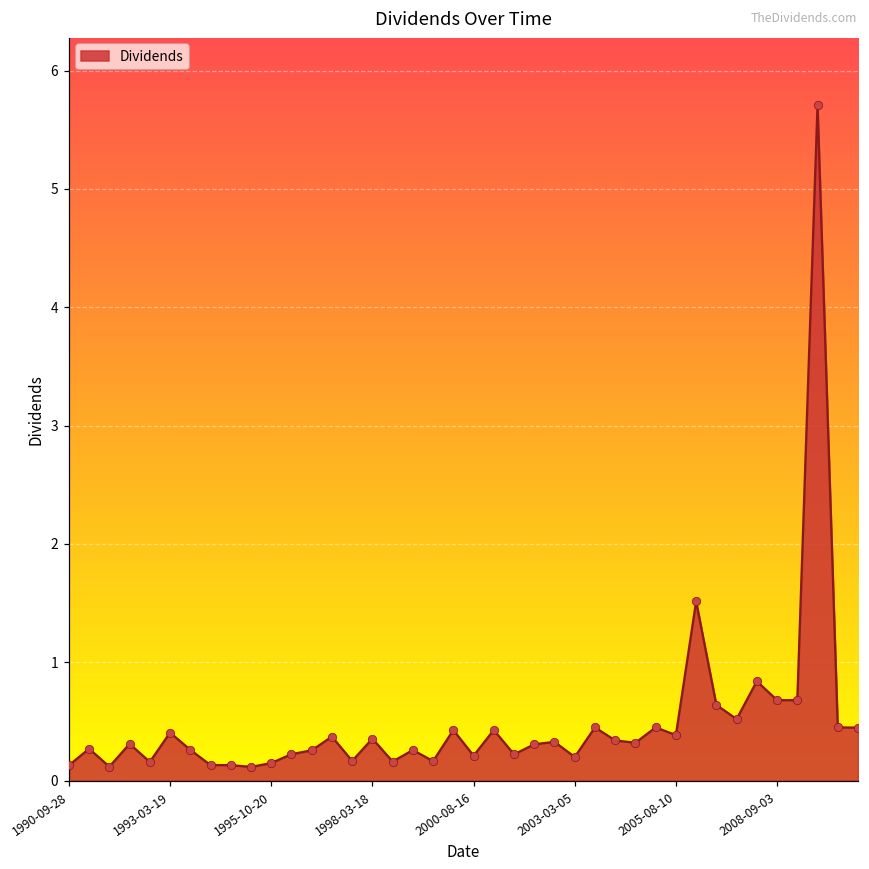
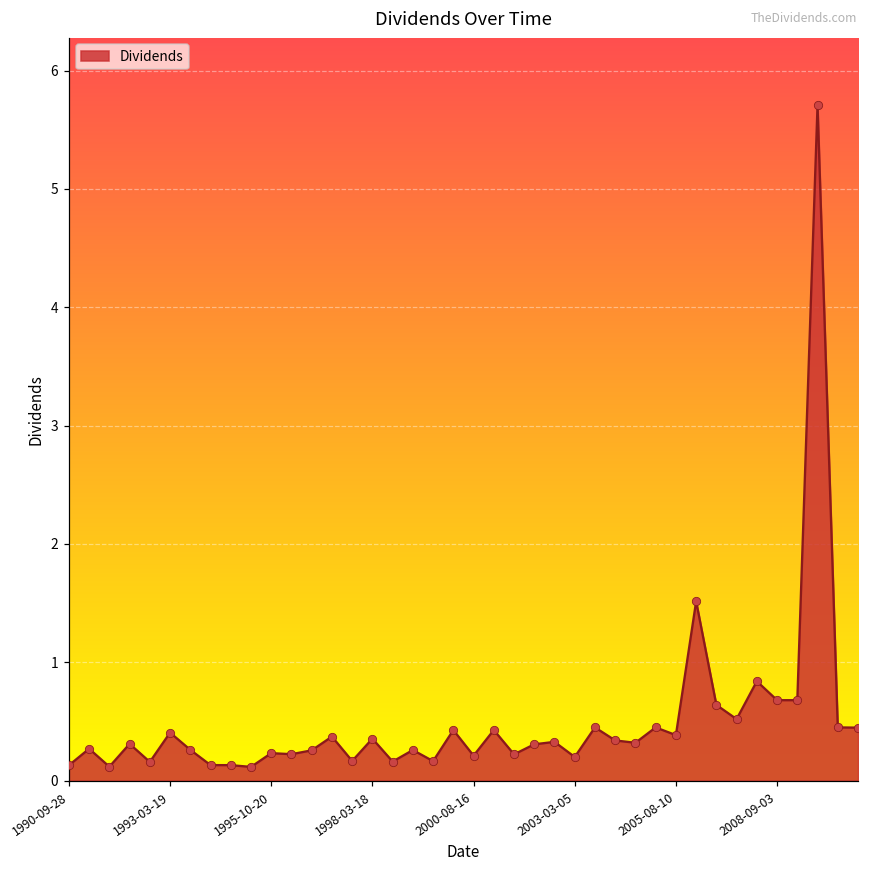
1995-10-20: 0.15 -> 0.23
